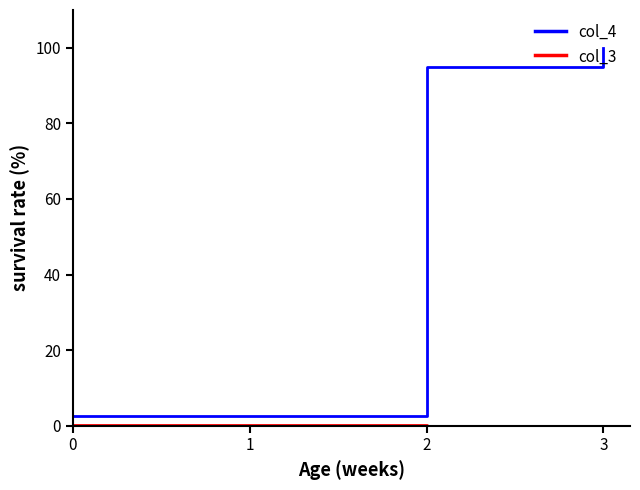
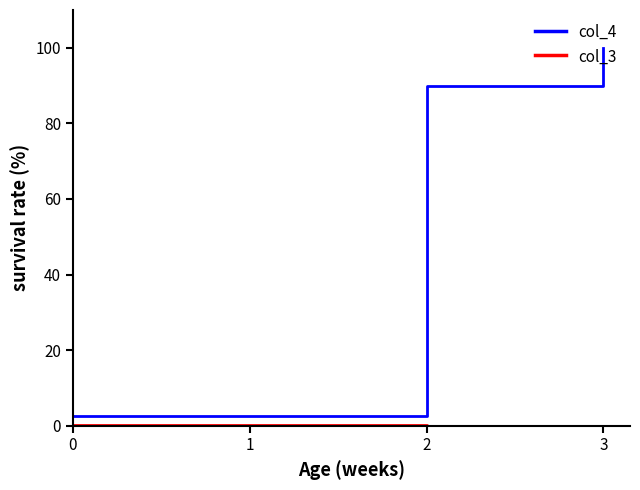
col_4, 2: 95 -> 90
